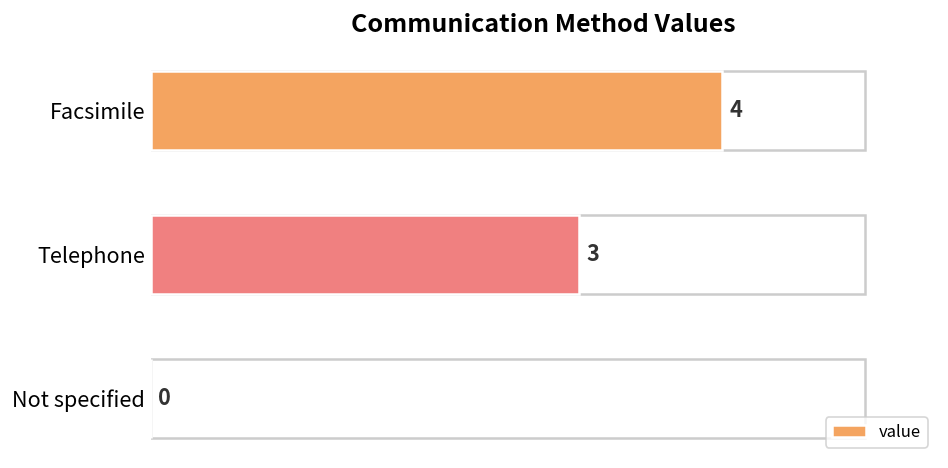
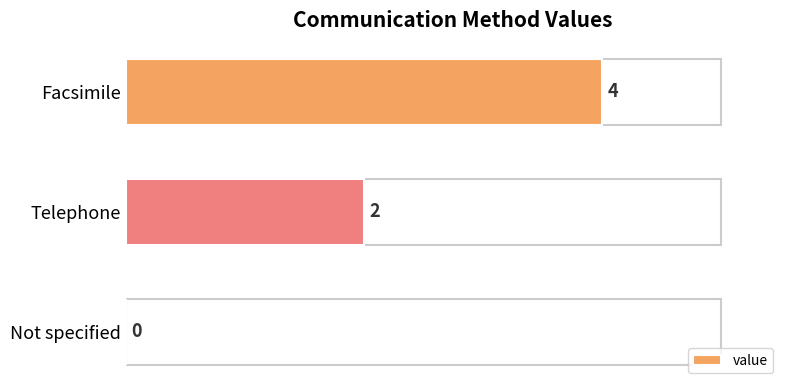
Telephone: 3 -> 2
